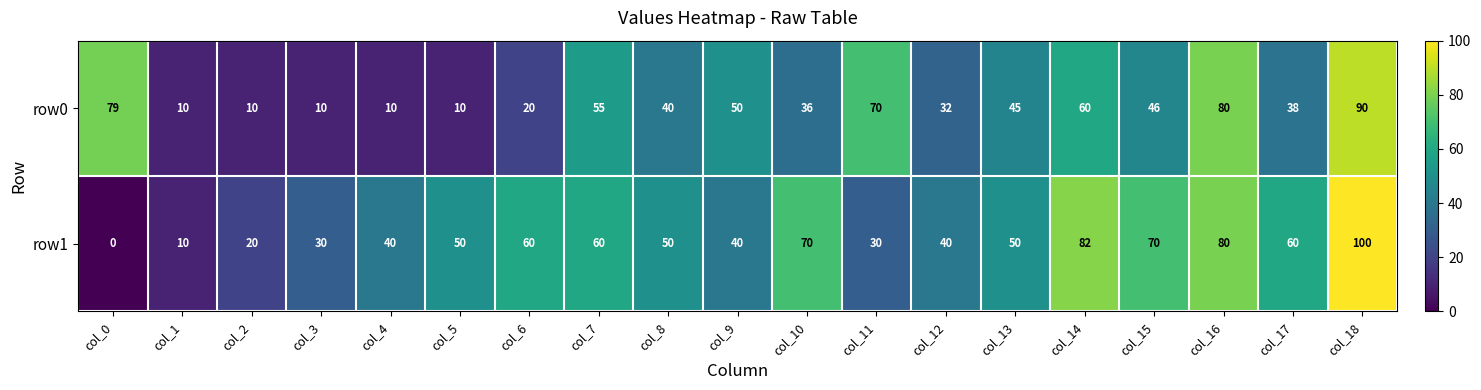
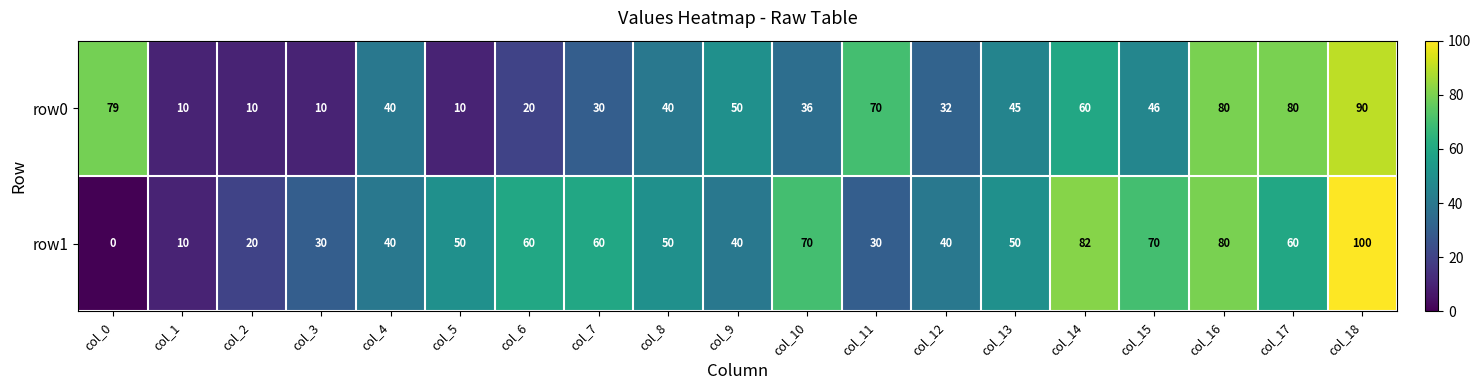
row0, col_4: 10 -> 40
row0, col_7: 55 -> 30
row0, col_17: 38 -> 80
